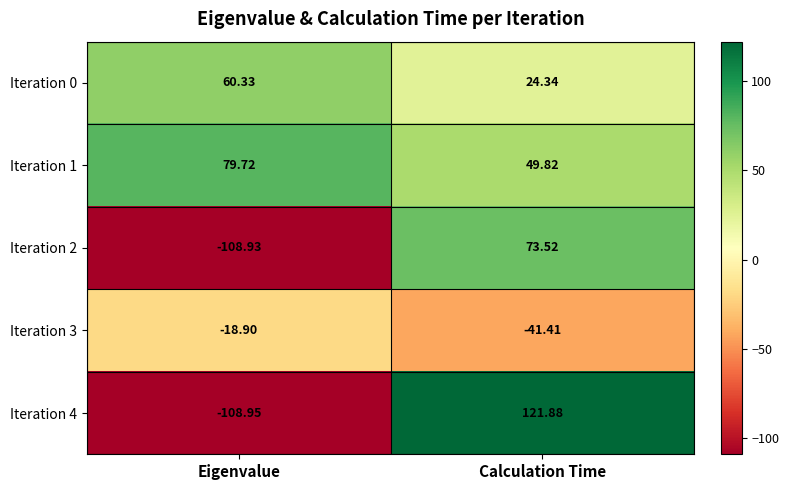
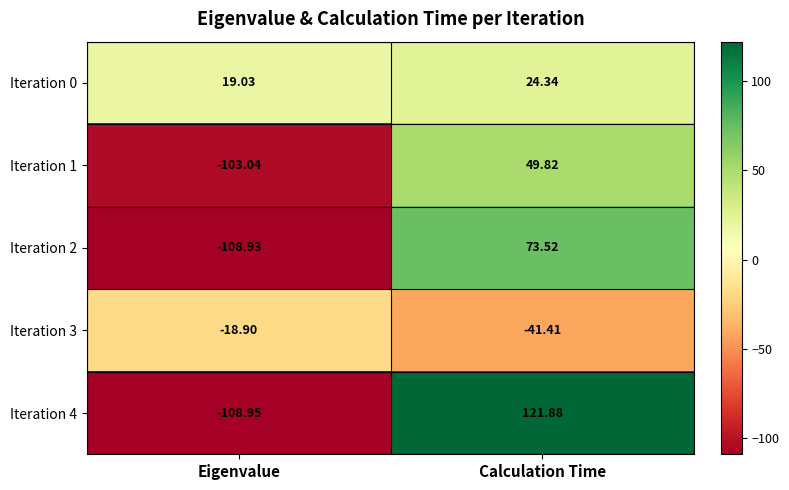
Iteration 0, Eigenvalue: 60.33 -> 19.03
Iteration 1, Eigenvalue: 79.72 -> -103.04
